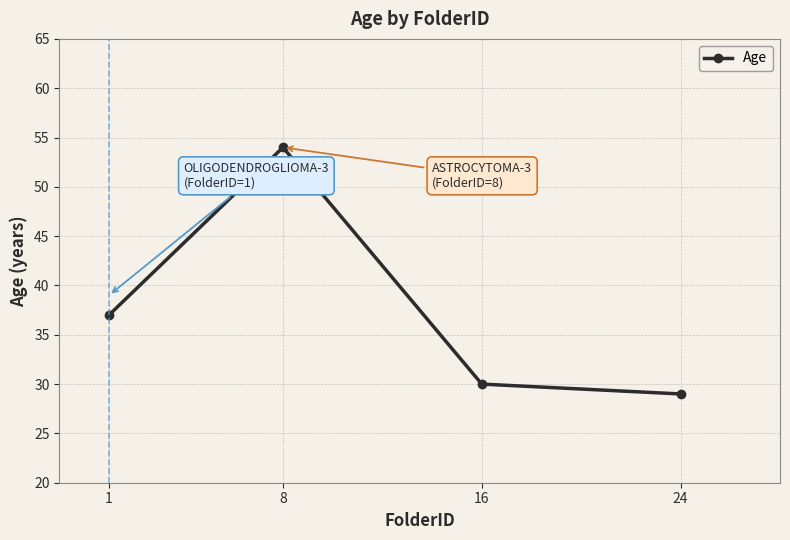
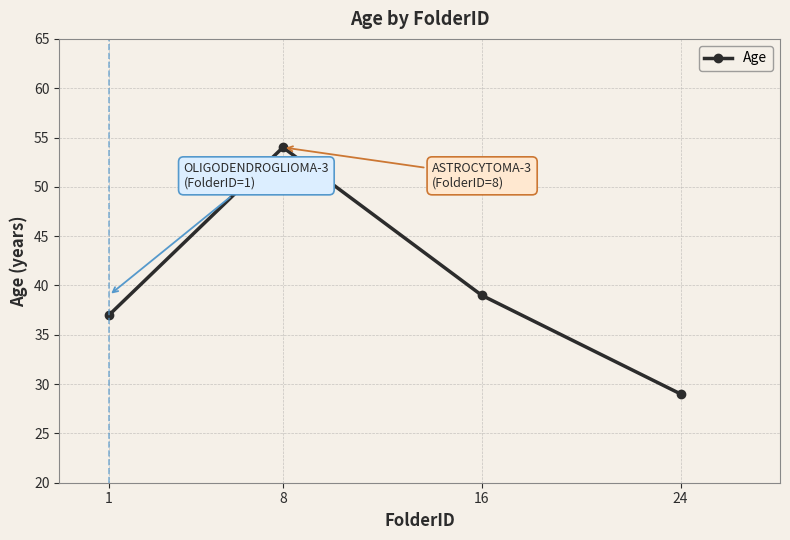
16: 30 -> 39
